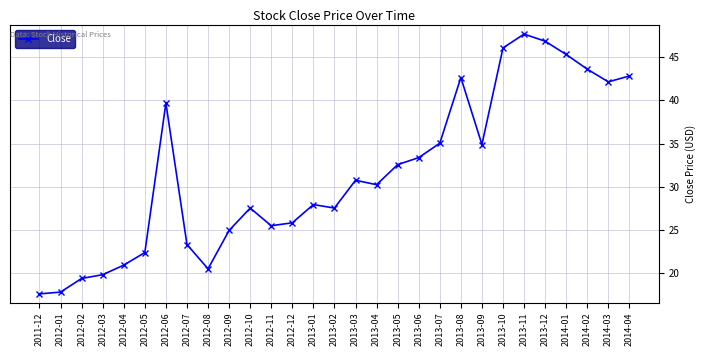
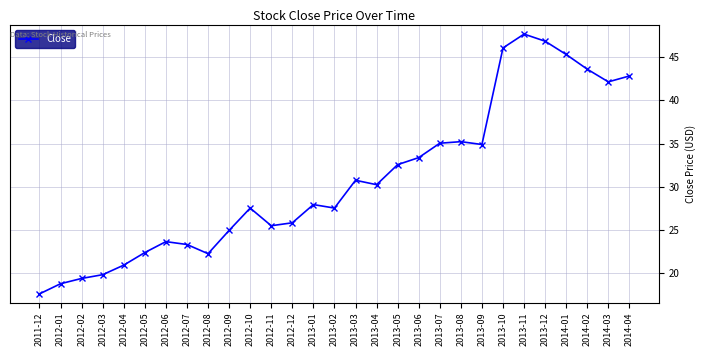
2012-01: 18 -> 19
2012-06: 40 -> 24
2012-08: 21 -> 22
2013-08: 43 -> 35
